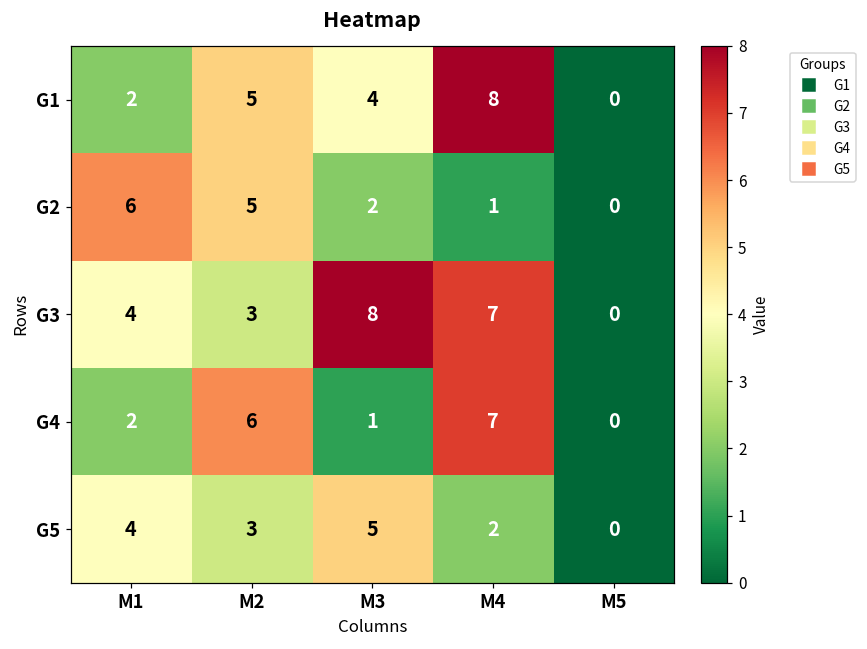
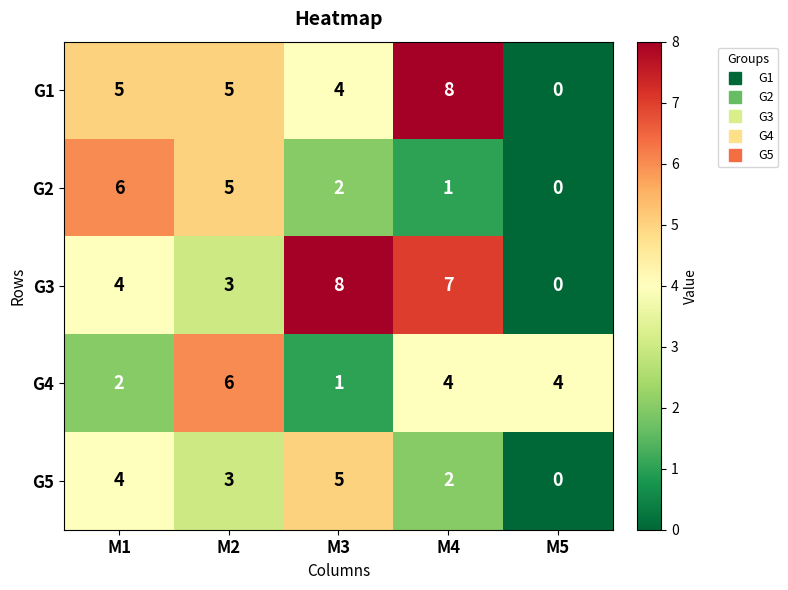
G1, M1: 2 -> 5
G4, M4: 7 -> 4
G4, M5: 0 -> 4
